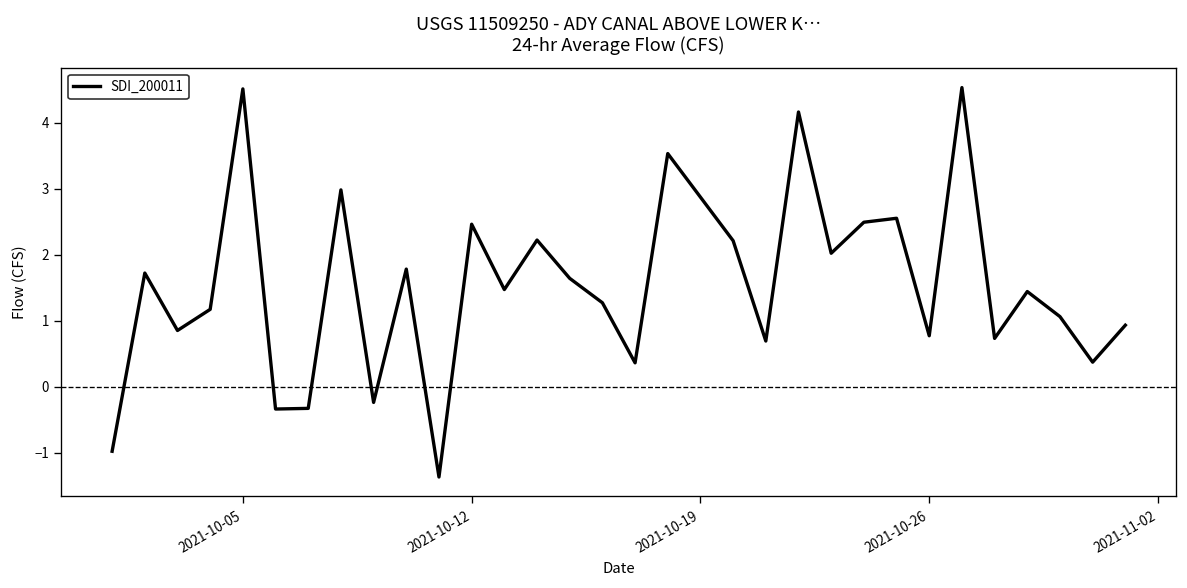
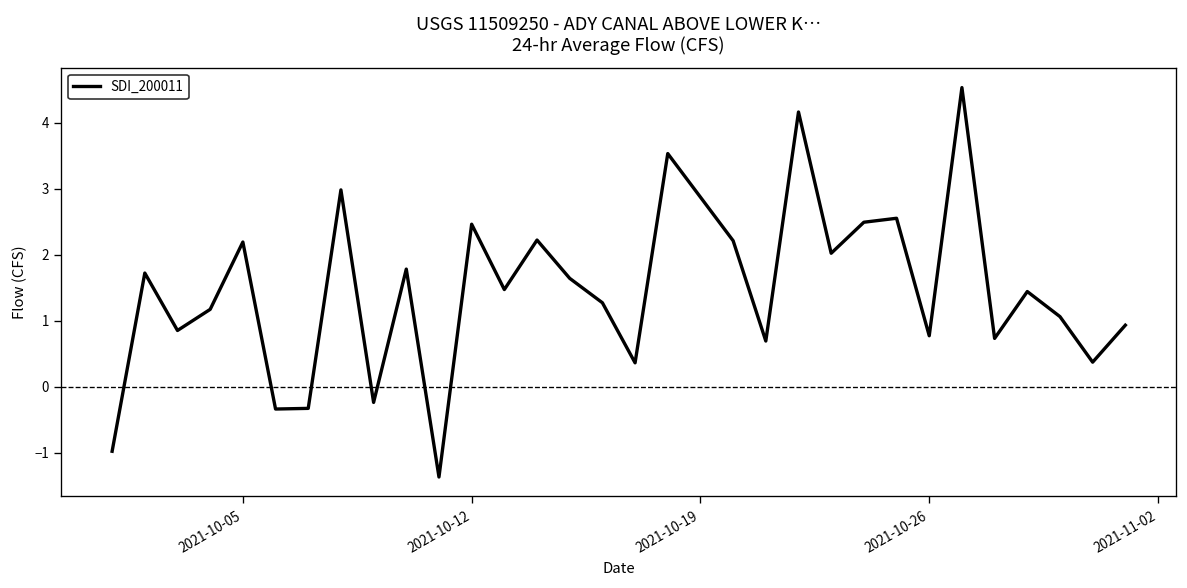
2021-10-05: 4.5 -> 2.2
